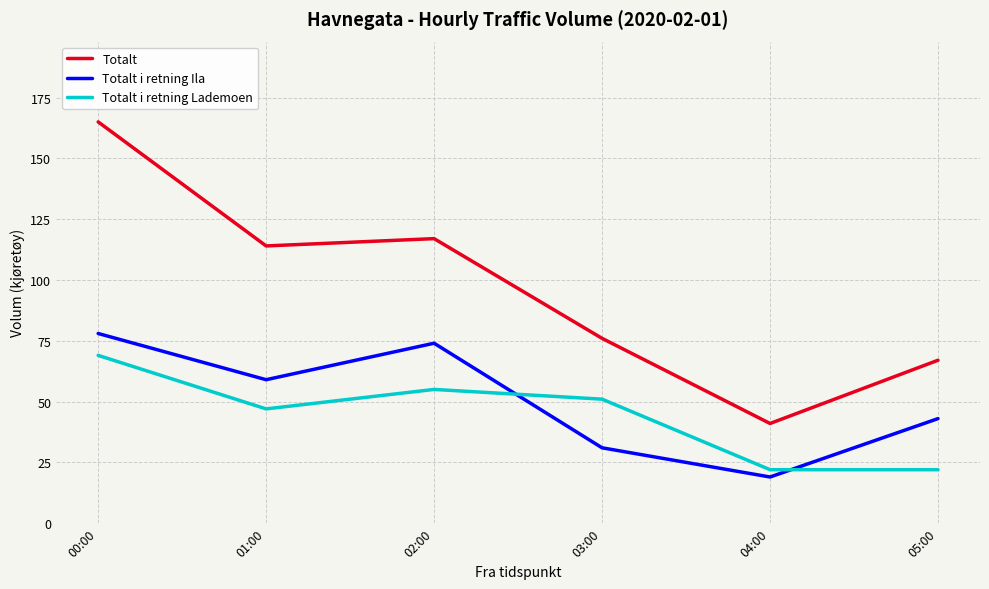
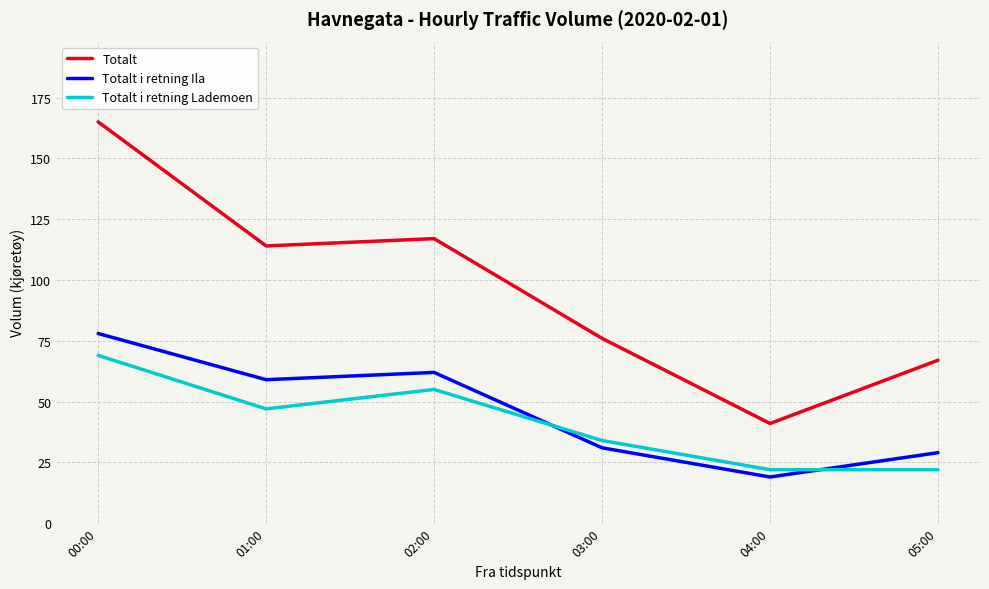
Totalt i retning Ila, 02:00: 74 -> 62
Totalt i retning Lademoen, 03:00: 51 -> 34
Totalt i retning Ila, 05:00: 43 -> 29
